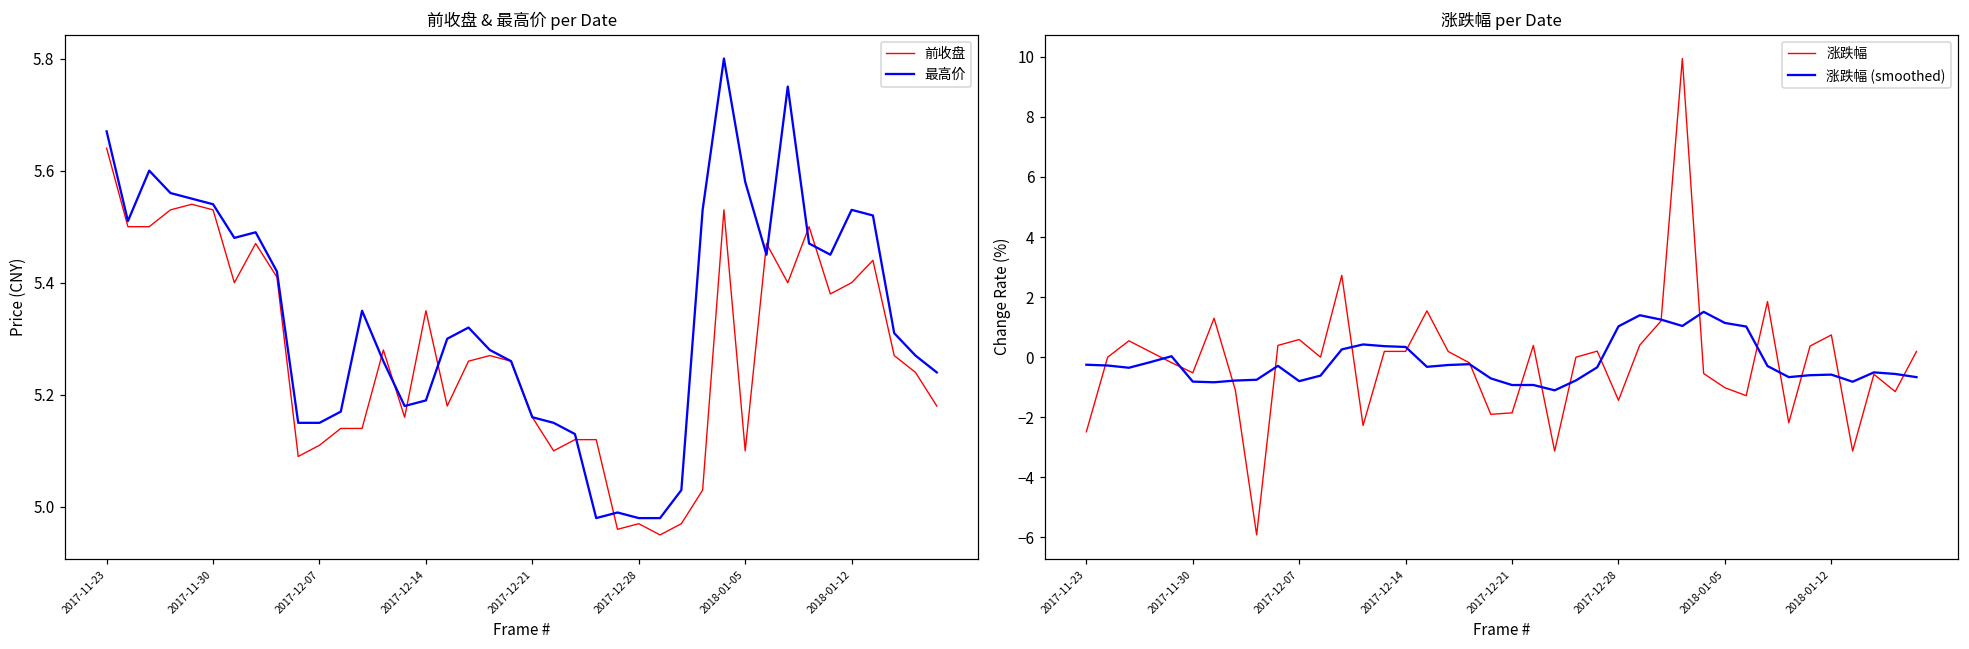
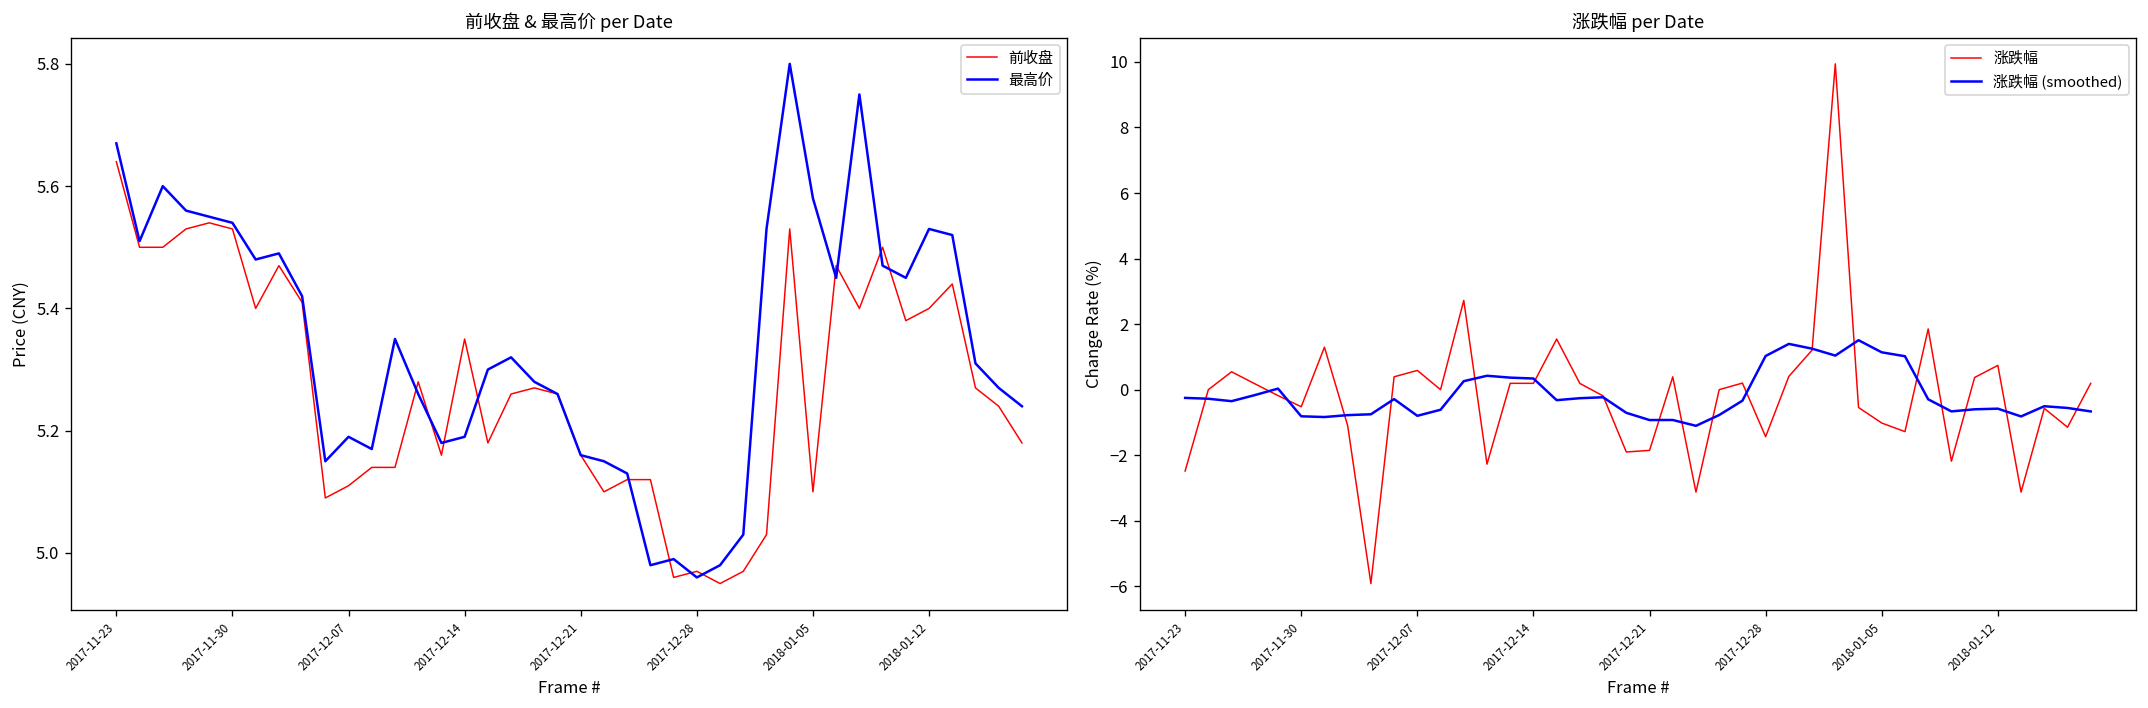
前收盘 & 最高价 per Date, 最高价, 2017-12-07: 5.15 -> 5.19
前收盘 & 最高价 per Date, 最高价, 2017-12-28: 4.98 -> 4.96
